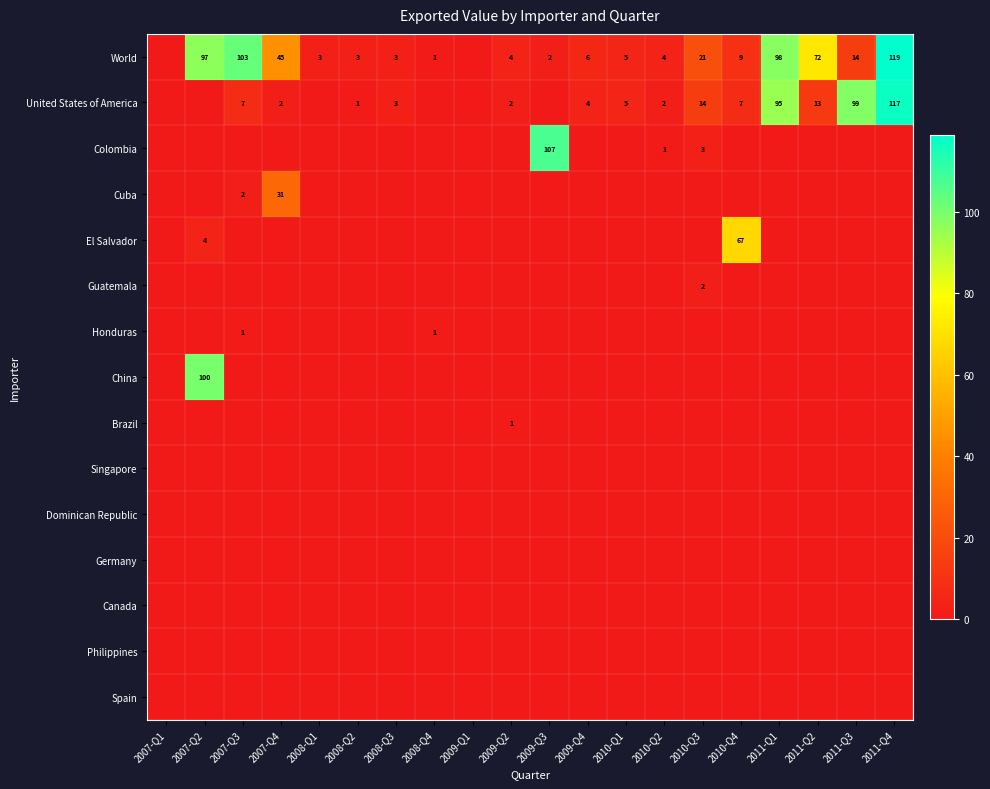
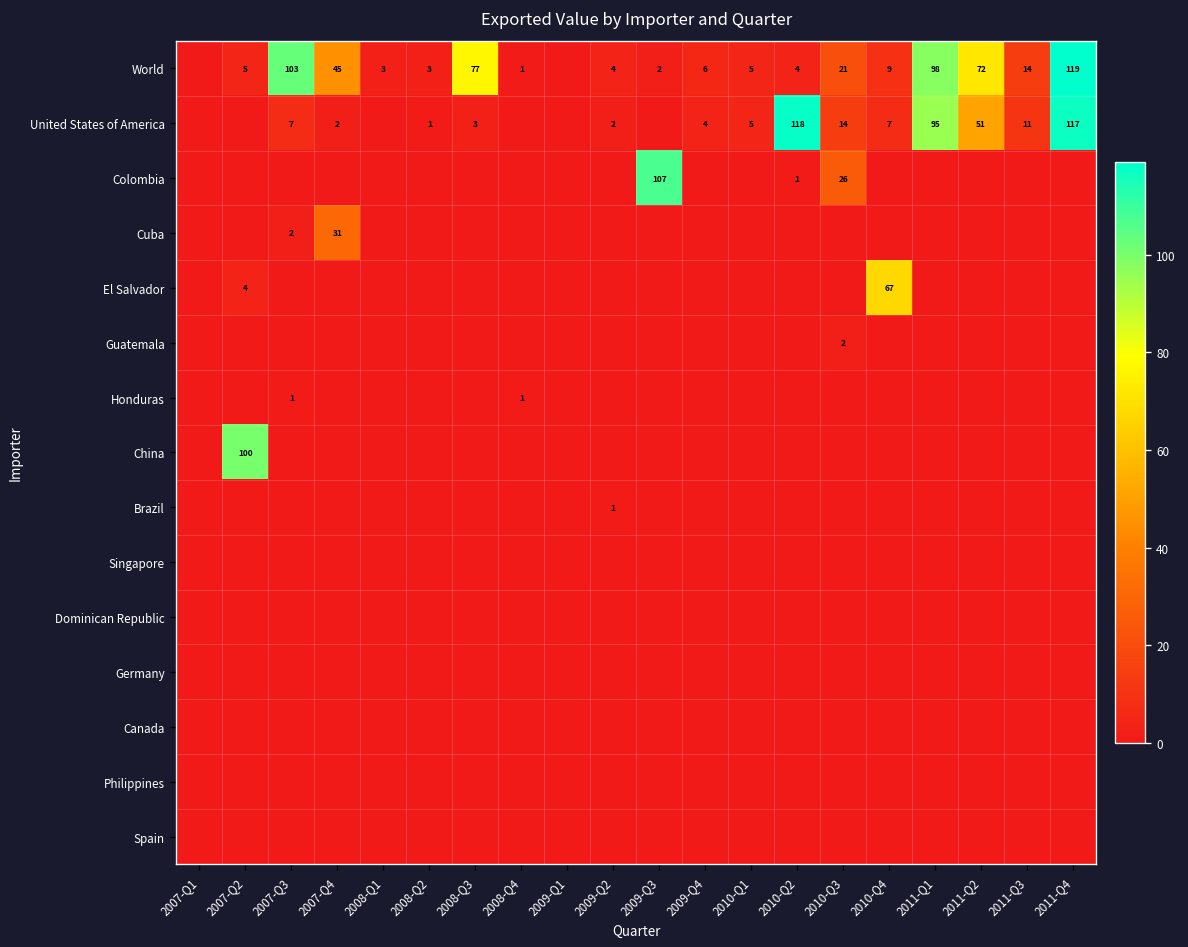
World, 2007-Q2: 97 -> 5
World, 2008-Q3: 3 -> 77
United States of America, 2010-Q2: 2 -> 118
United States of America, 2011-Q2: 13 -> 51
United States of America, 2011-Q3: 99 -> 11
Colombia, 2010-Q3: 3 -> 26
